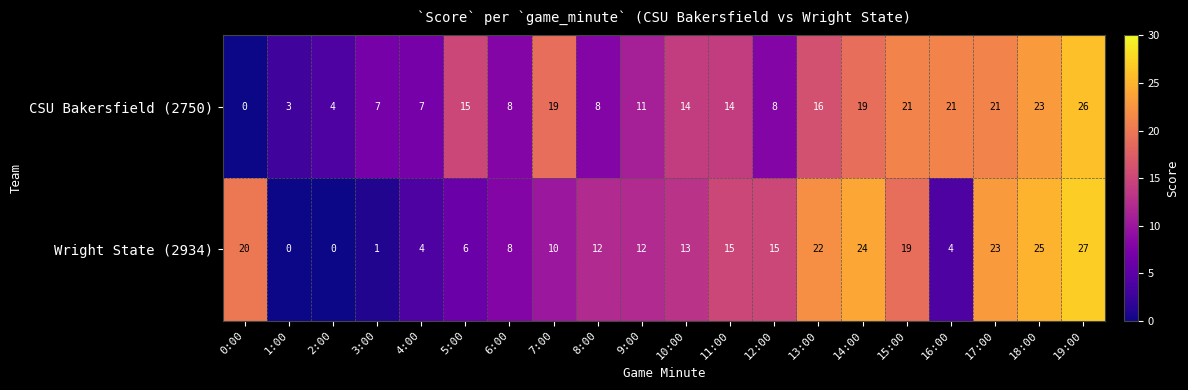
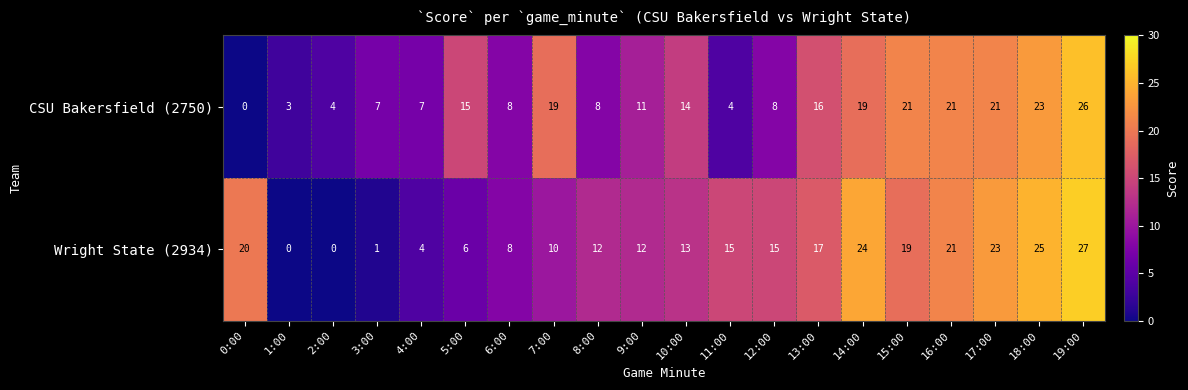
CSU Bakersfield (2750), 11:00: 14 -> 4
Wright State (2934), 13:00: 22 -> 17
Wright State (2934), 16:00: 4 -> 21
